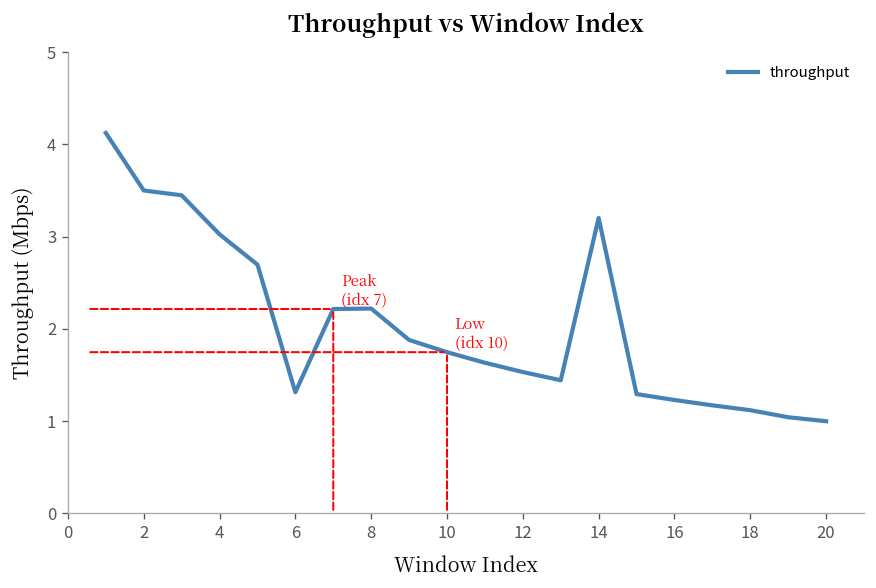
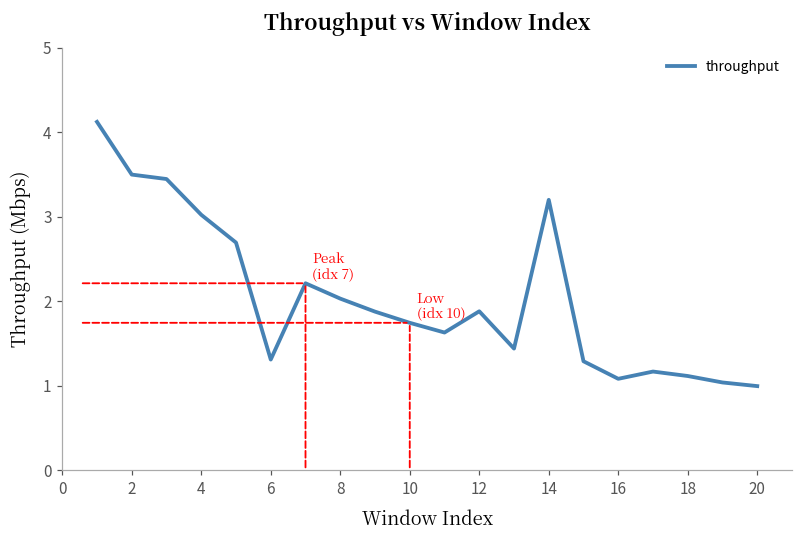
8: 2.2 -> 2.0
12: 1.5 -> 1.9
16: 1.2 -> 1.1
